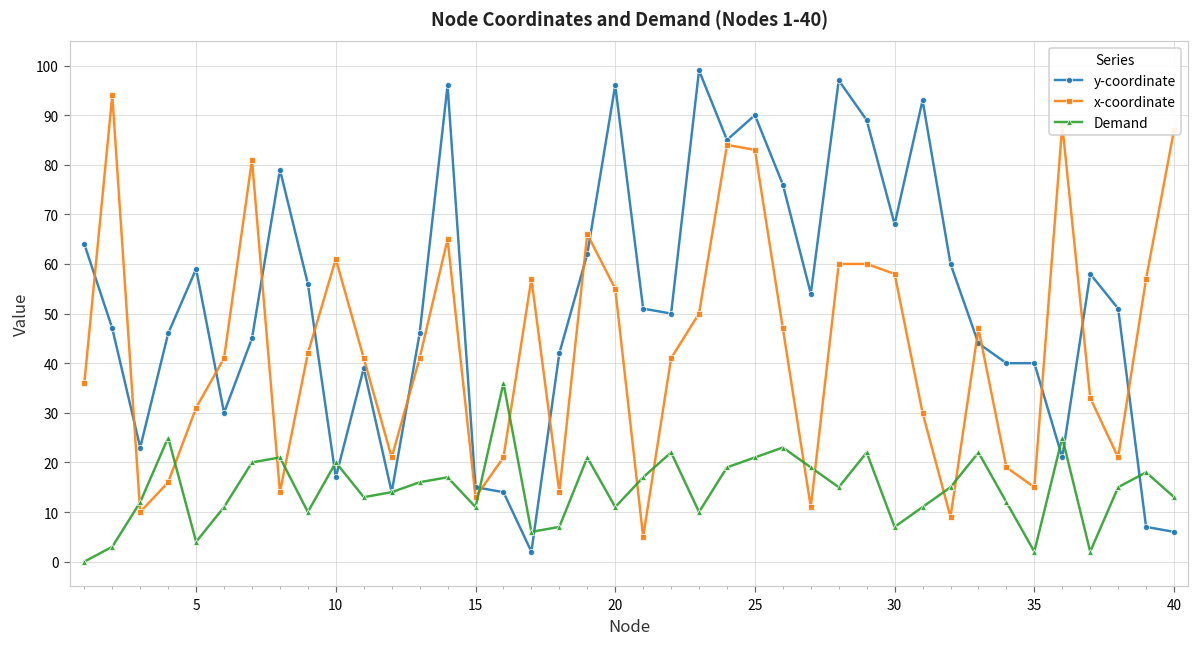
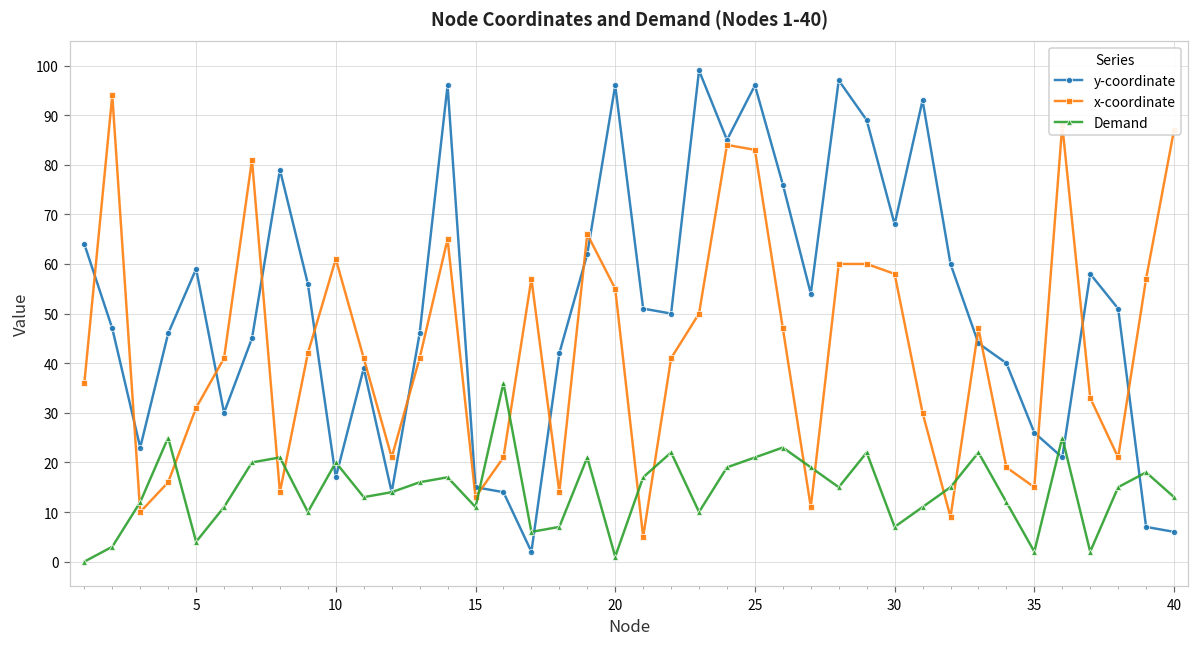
Demand, 20: 11 -> 1
y-coordinate, 25: 90 -> 96
y-coordinate, 35: 40 -> 26
